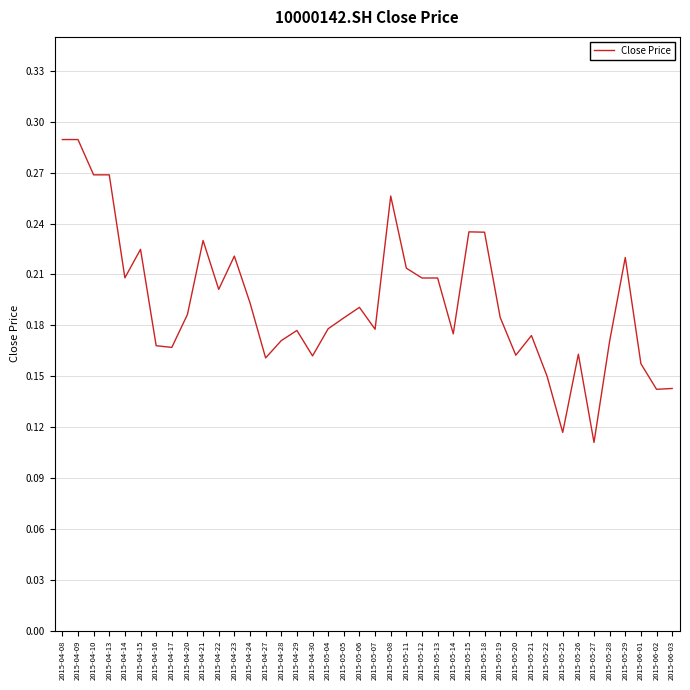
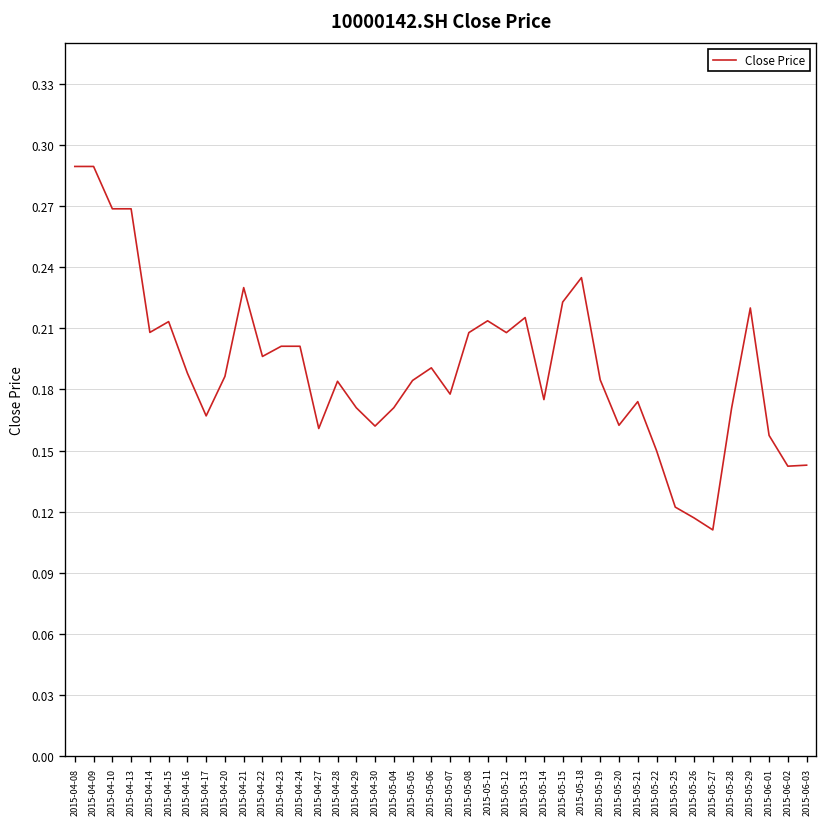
2015-04-15: 0.225 -> 0.213
2015-04-16: 0.168 -> 0.188
2015-04-22: 0.201 -> 0.196
2015-04-23: 0.221 -> 0.201
2015-04-24: 0.193 -> 0.201
2015-04-28: 0.171 -> 0.184
2015-04-29: 0.177 -> 0.171
2015-05-04: 0.178 -> 0.171
2015-05-08: 0.256 -> 0.208
2015-05-13: 0.208 -> 0.215
2015-05-15: 0.235 -> 0.223
2015-05-25: 0.117 -> 0.122
2015-05-26: 0.163 -> 0.117
